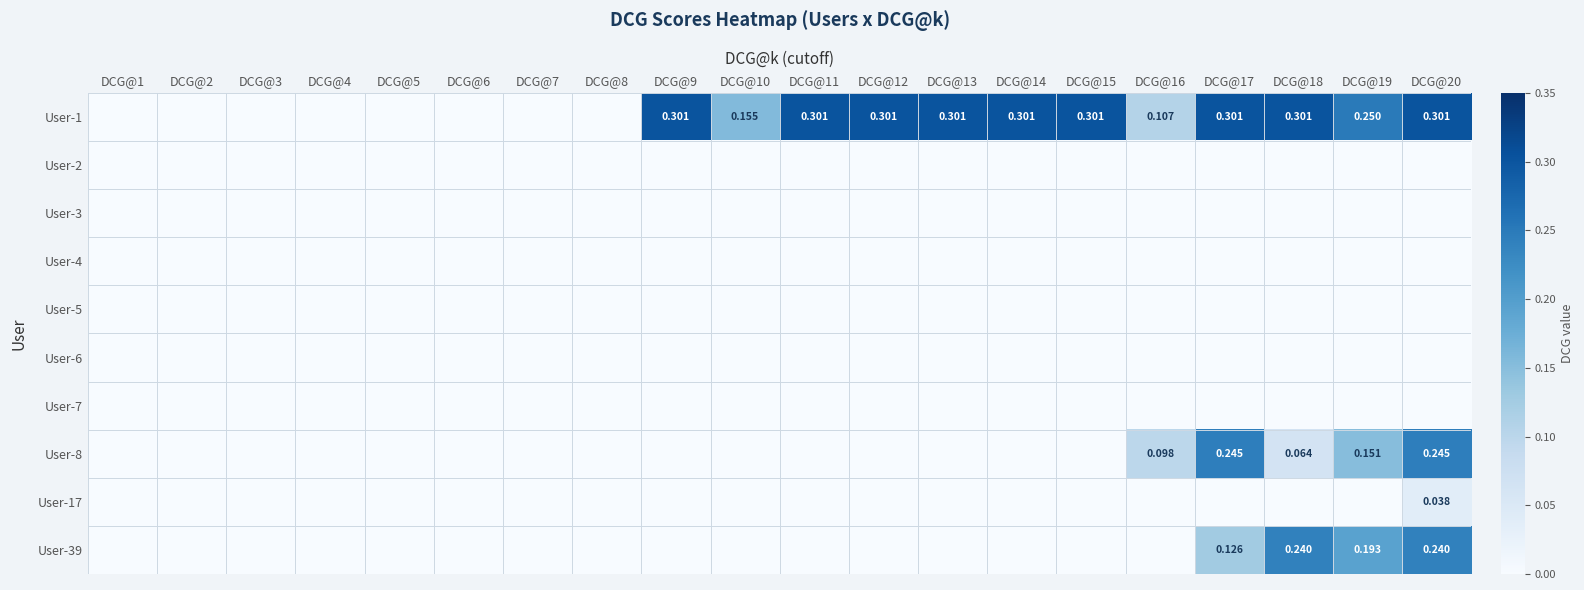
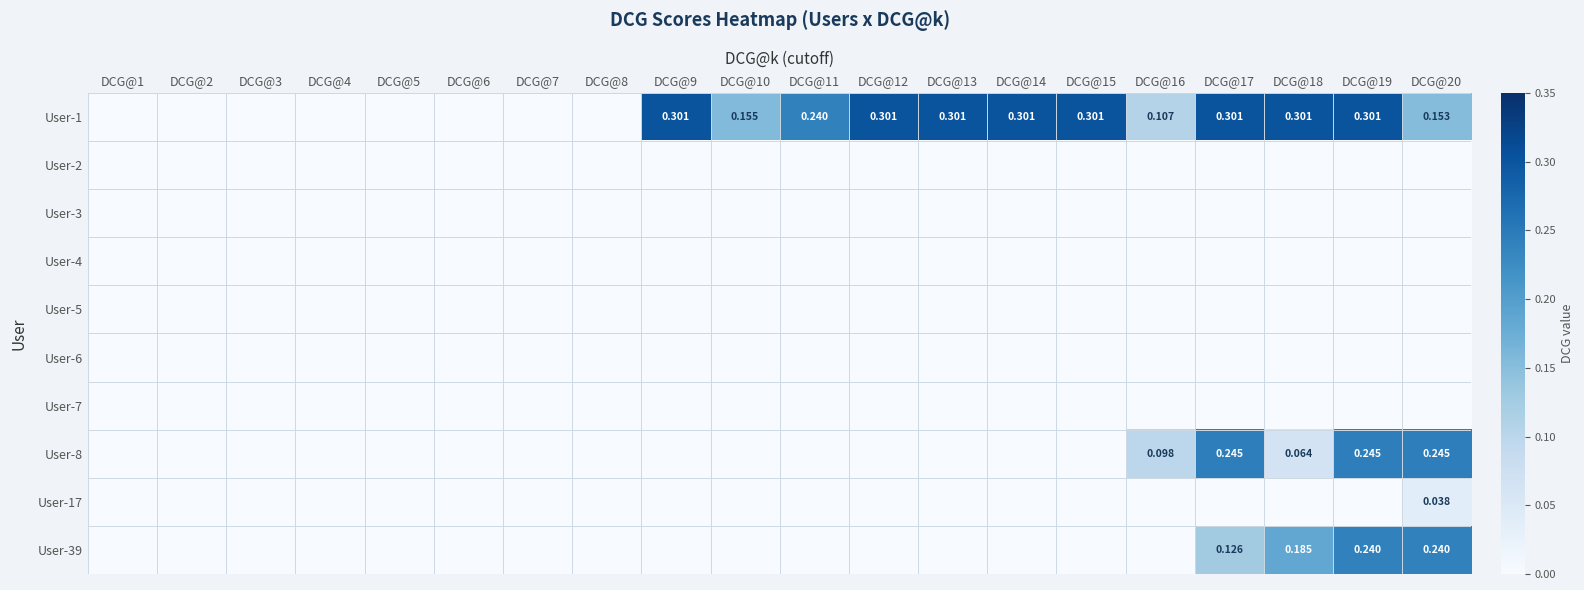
User-1, DCG@11: 0.301 -> 0.240
User-1, DCG@19: 0.250 -> 0.301
User-1, DCG@20: 0.301 -> 0.153
User-8, DCG@19: 0.151 -> 0.245
User-39, DCG@18: 0.240 -> 0.185
User-39, DCG@19: 0.193 -> 0.240
